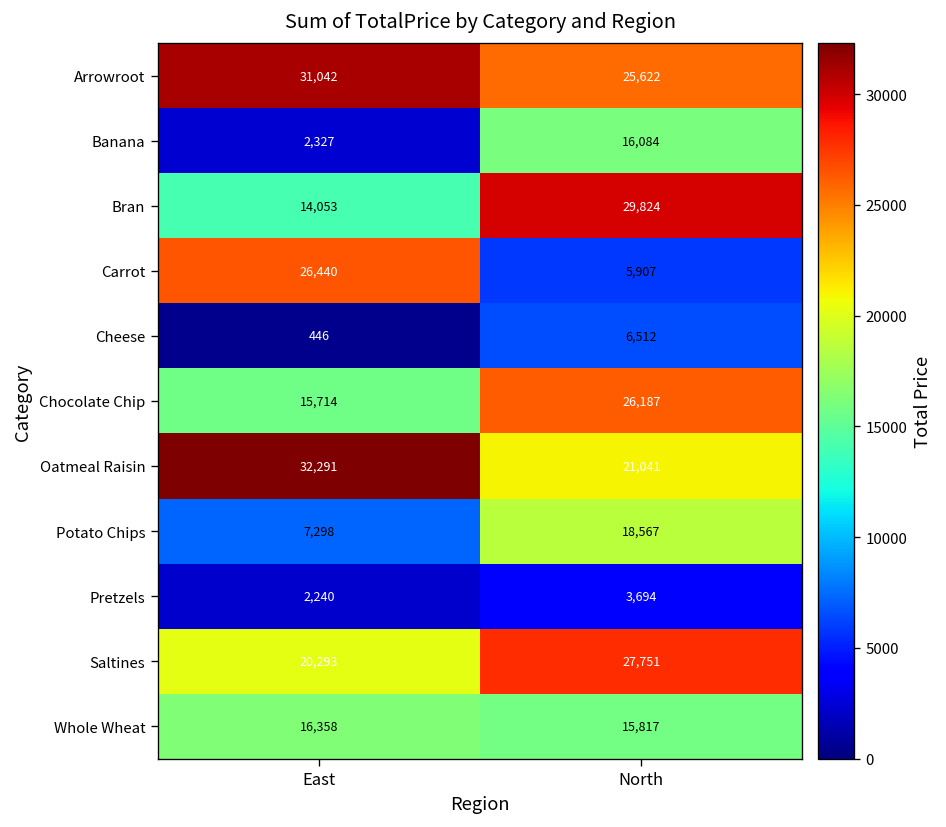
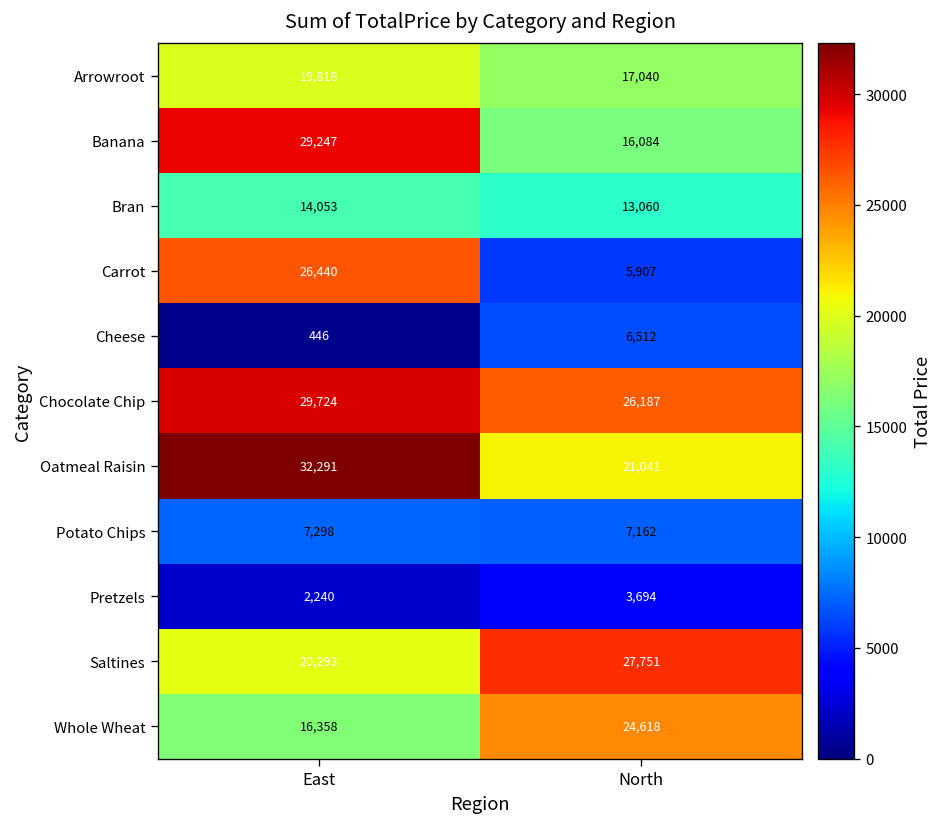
Arrowroot, East: 31,042 -> 19,818
Arrowroot, North: 25,622 -> 17,040
Banana, East: 2,327 -> 29,247
Bran, North: 29,824 -> 13,060
Chocolate Chip, East: 15,714 -> 29,724
Potato Chips, North: 18,567 -> 7,162
Whole Wheat, North: 15,817 -> 24,618
